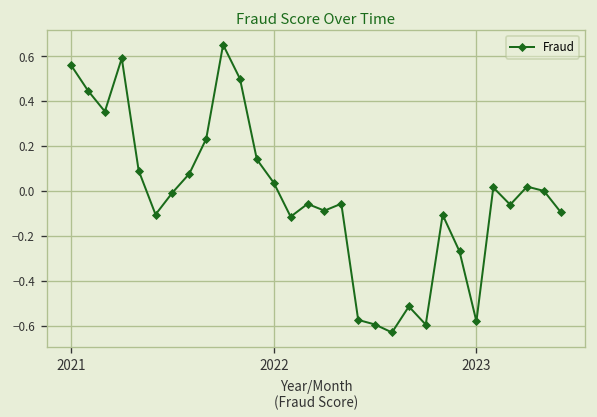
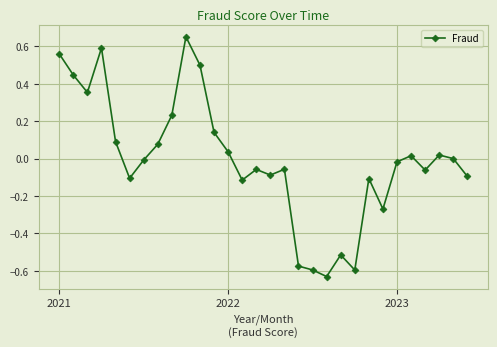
2023: -0.58 -> -0.02
